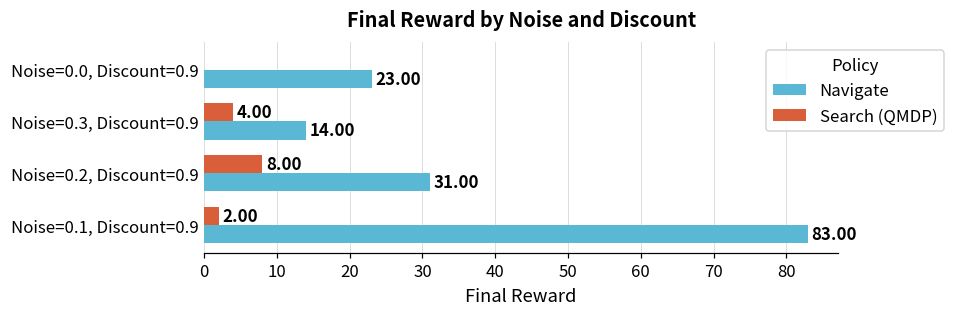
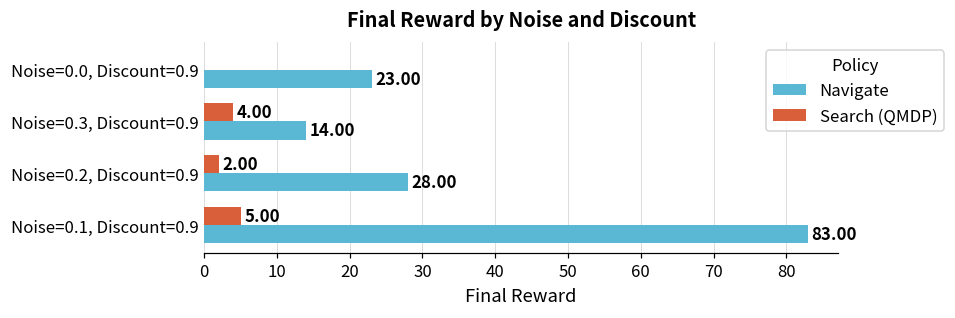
Search (QMDP), Noise=0.2, Discount=0.9: 8.00 -> 2.00
Navigate, Noise=0.2, Discount=0.9: 31.00 -> 28.00
Search (QMDP), Noise=0.1, Discount=0.9: 2.00 -> 5.00
